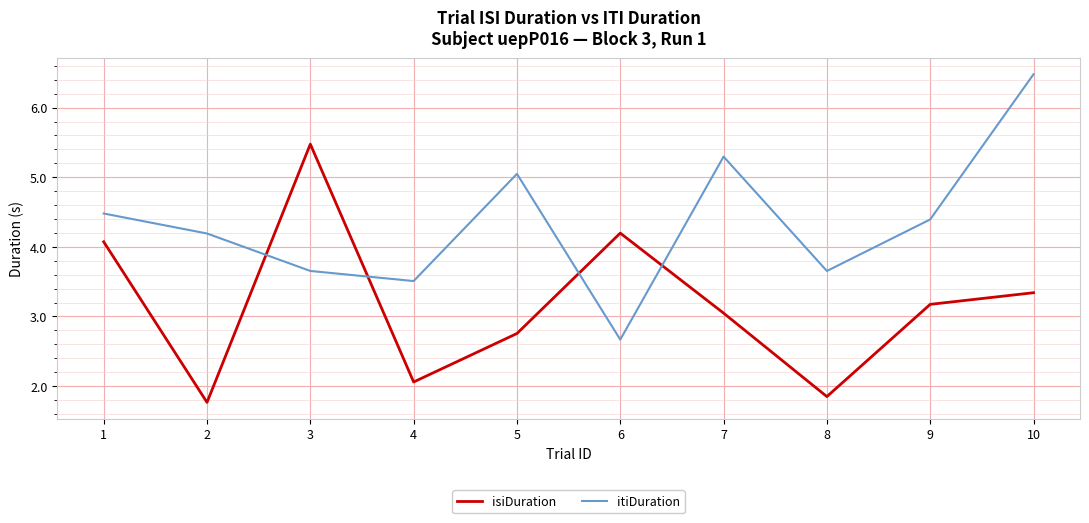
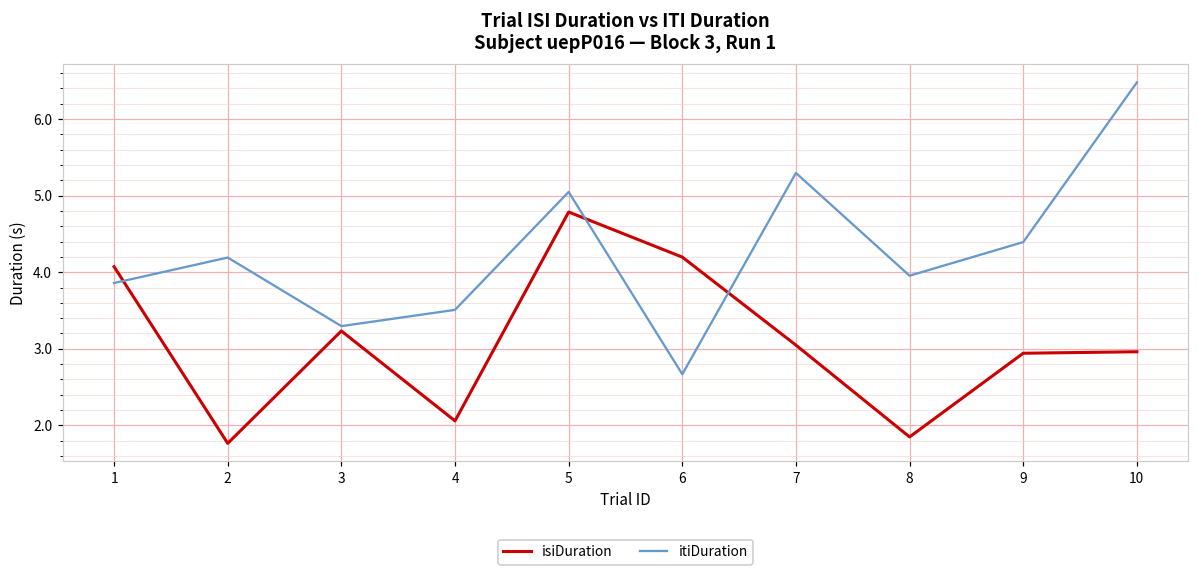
itiDuration, 1: 4.5 -> 3.9
isiDuration, 3: 5.5 -> 3.2
itiDuration, 3: 3.7 -> 3.3
isiDuration, 5: 2.8 -> 4.8
itiDuration, 8: 3.7 -> 4.0
isiDuration, 9: 3.2 -> 2.9
isiDuration, 10: 3.3 -> 3.0
